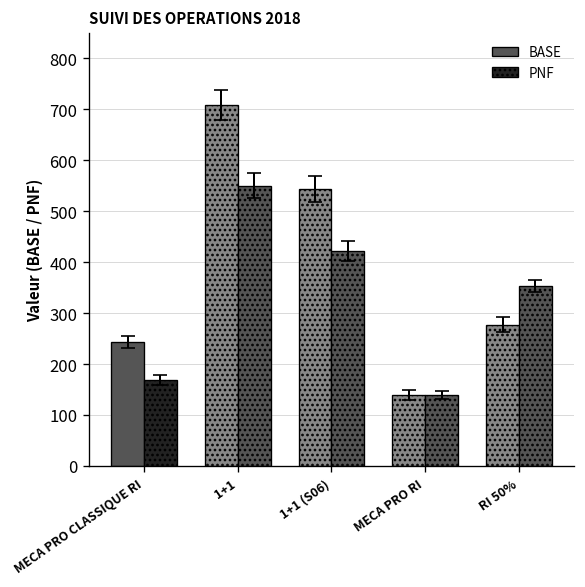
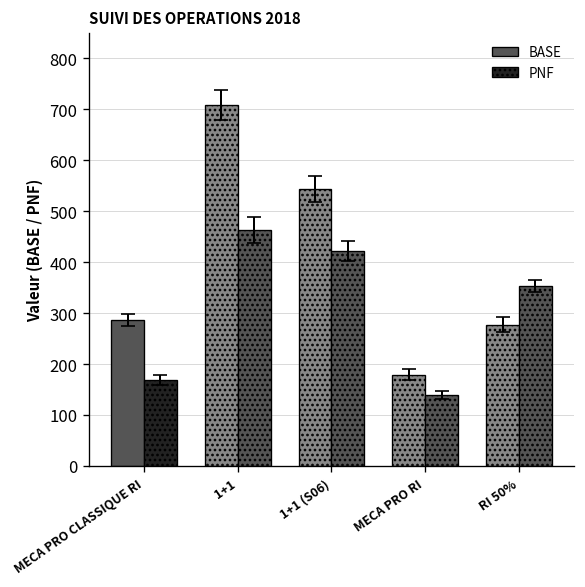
BASE, MECA PRO CLASSIQUE RI: 240 -> 290
PNF, 1+1: 550 -> 460
BASE, MECA PRO RI: 140 -> 180
